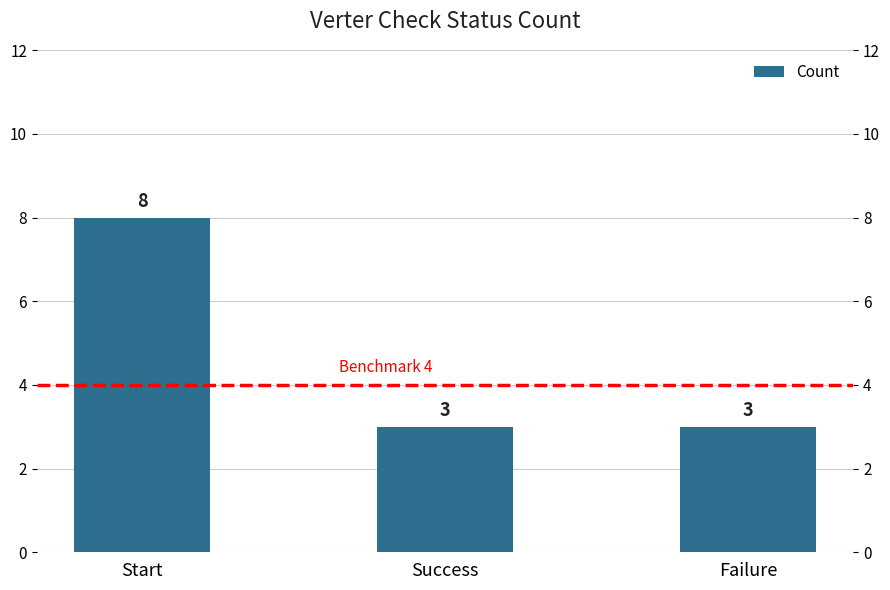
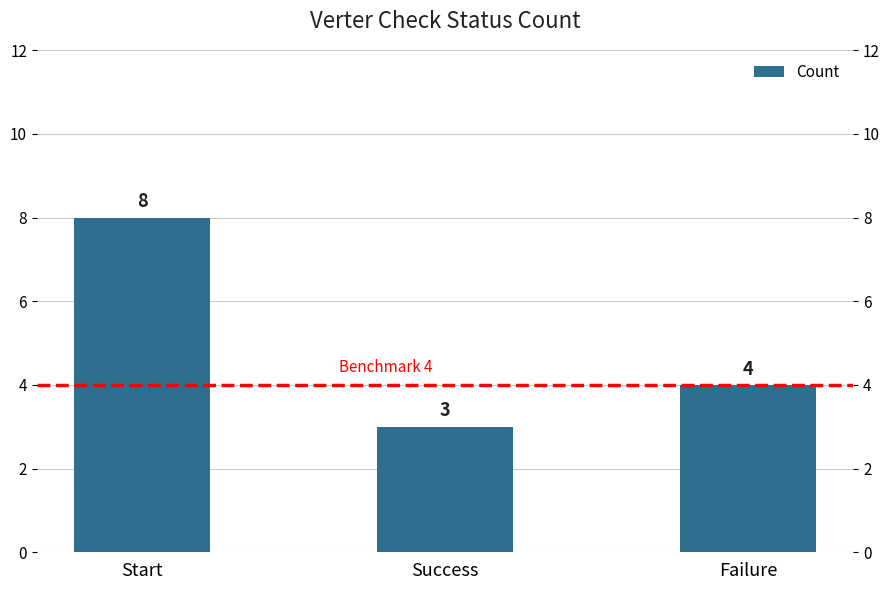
Failure: 3 -> 4
